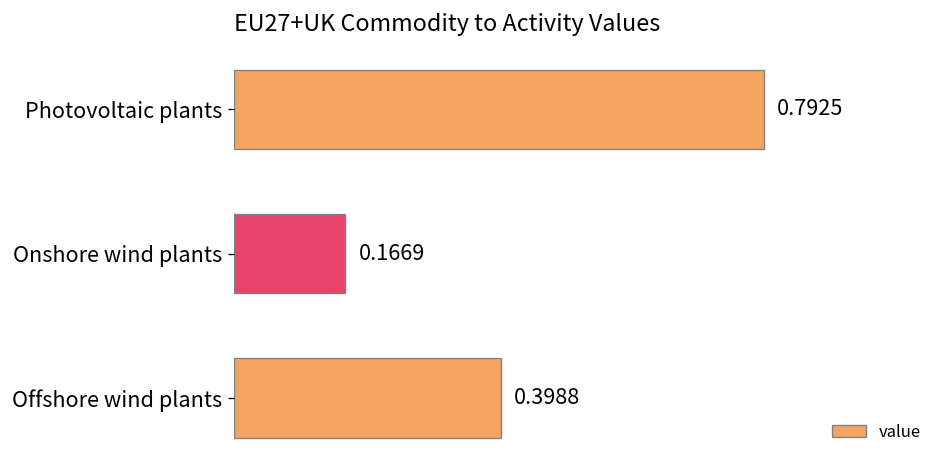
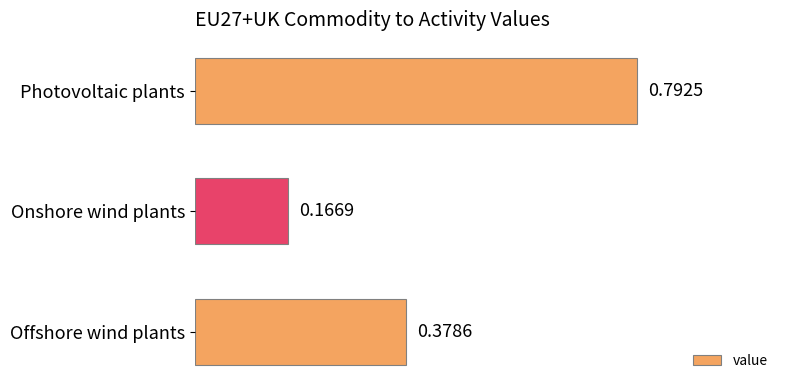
Offshore wind plants: 0.3988 -> 0.3786
